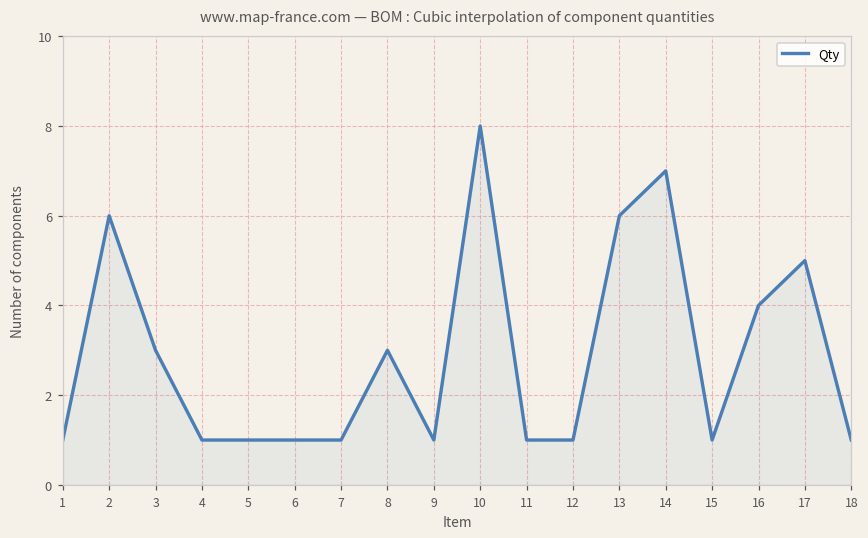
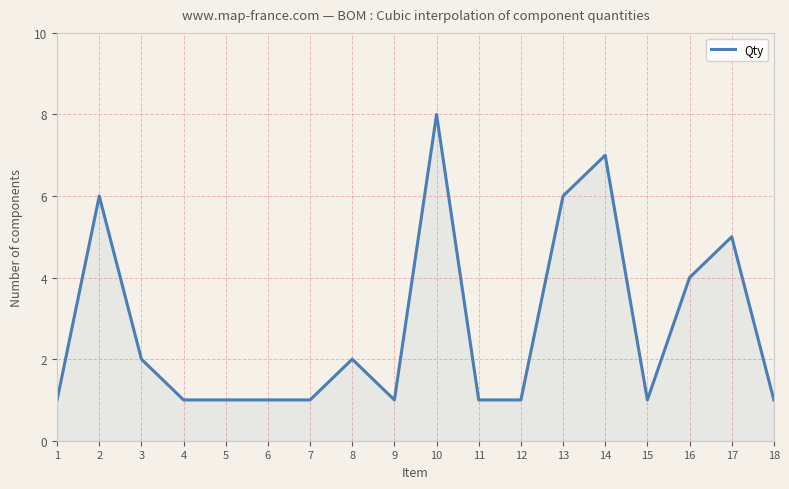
3: 3 -> 2
8: 3 -> 2
